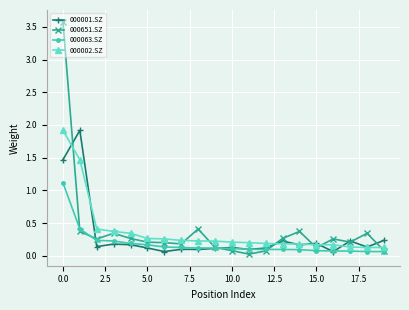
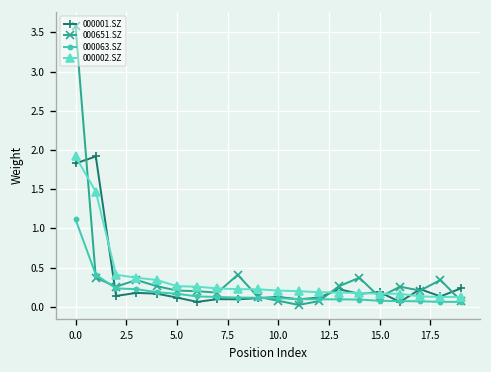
000001.SZ, 0.0: 1.5 -> 1.8
